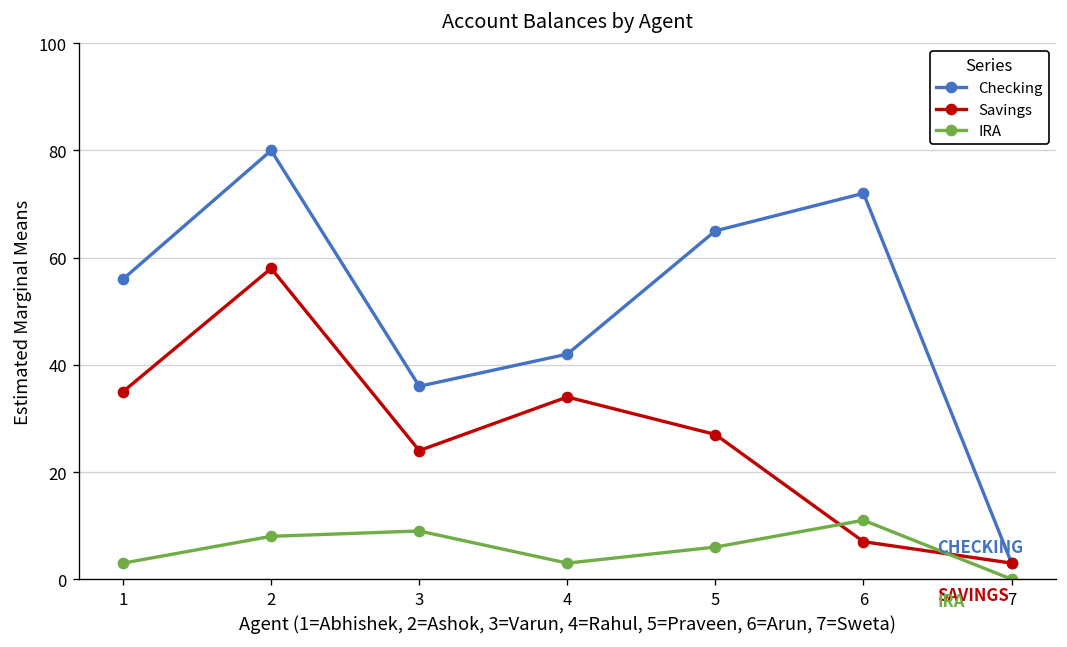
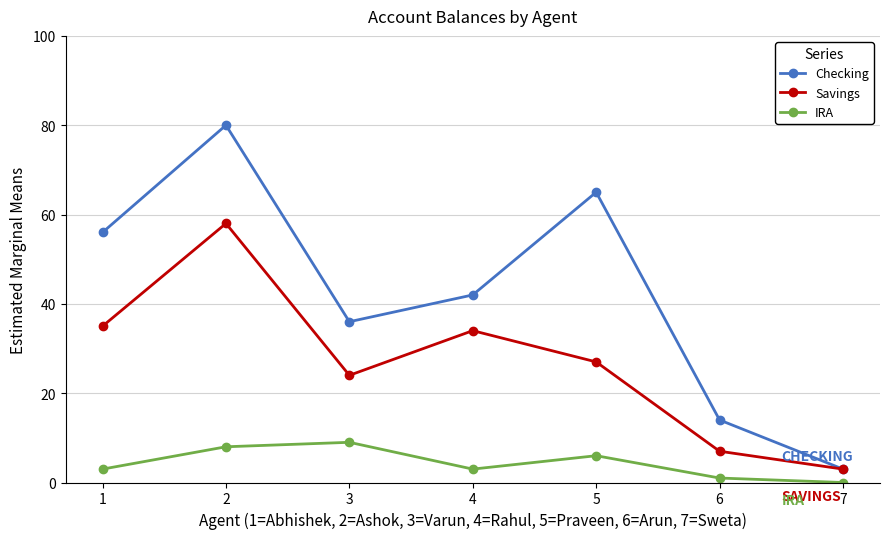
Checking, 6: 72 -> 14
IRA, 6: 11 -> 1
